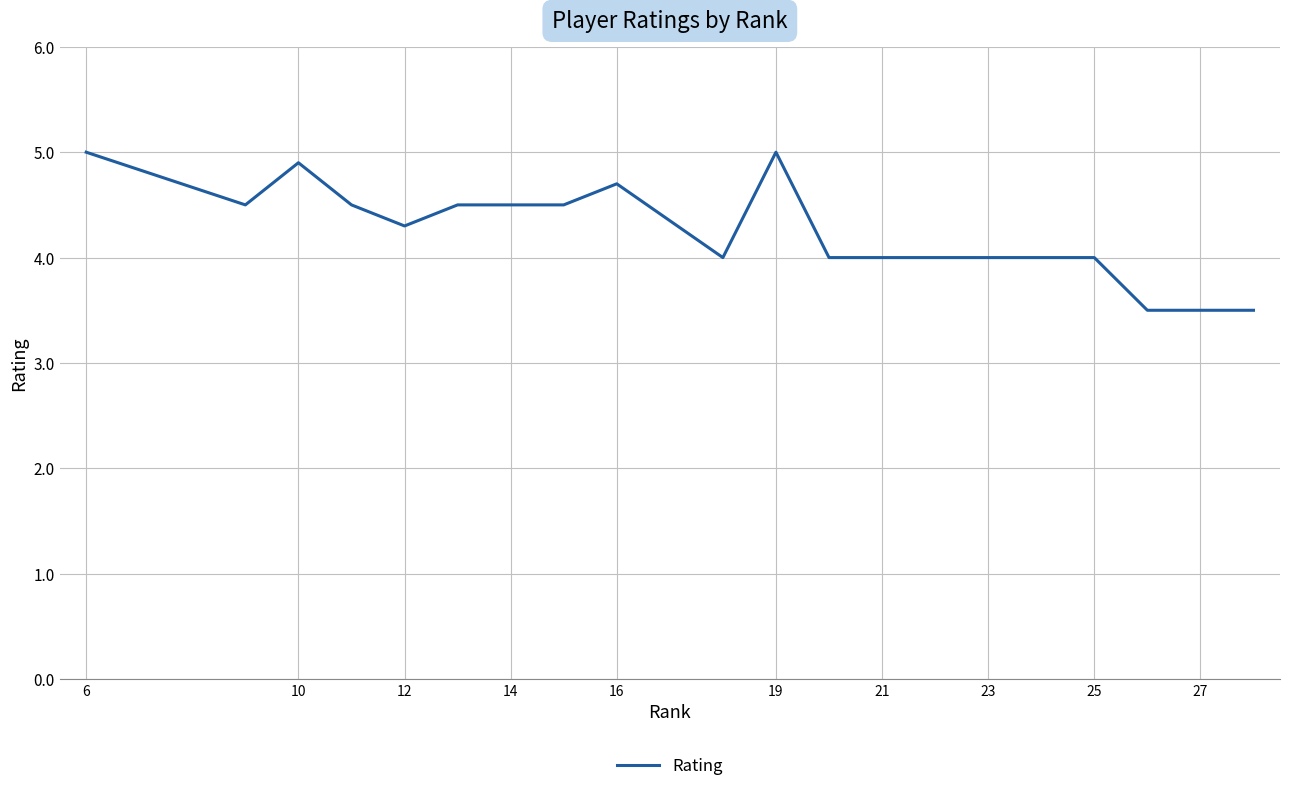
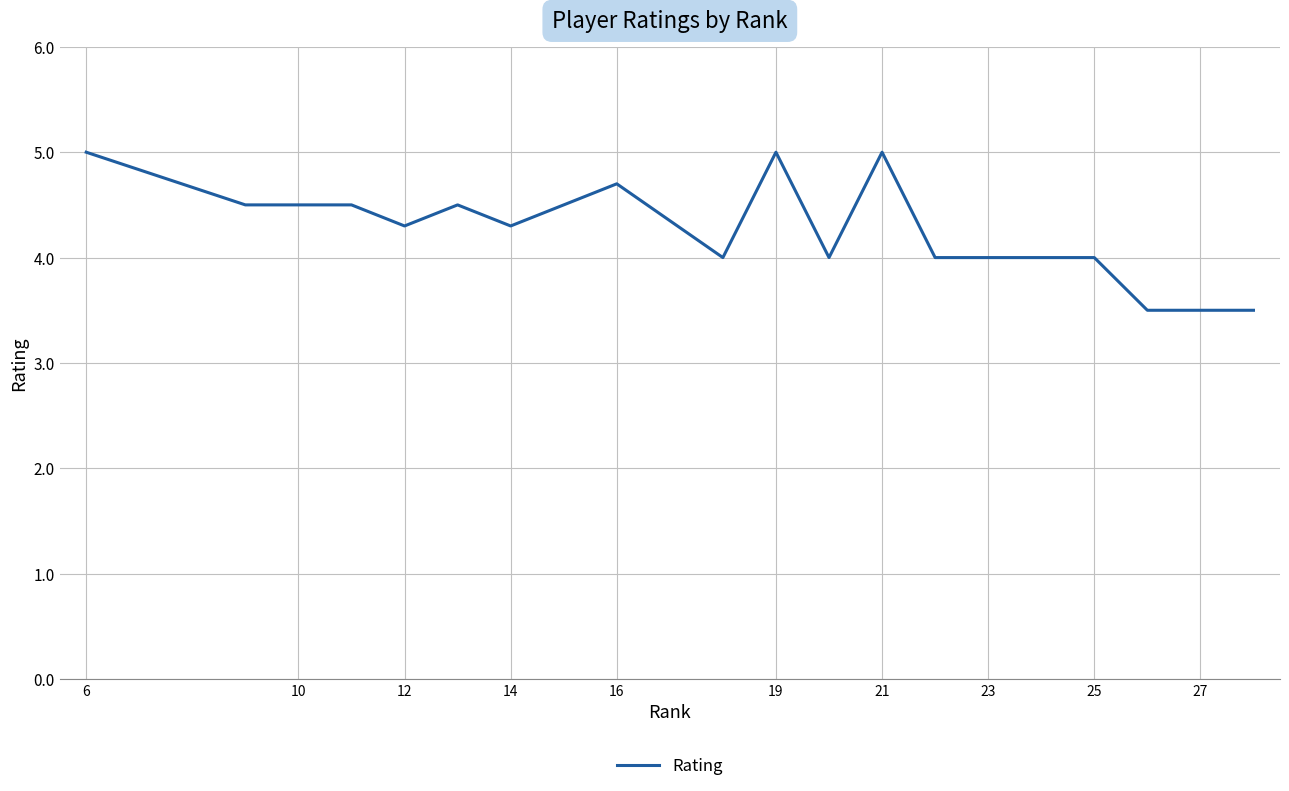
10: 4.9 -> 4.5
14: 4.5 -> 4.3
21: 4 -> 5
